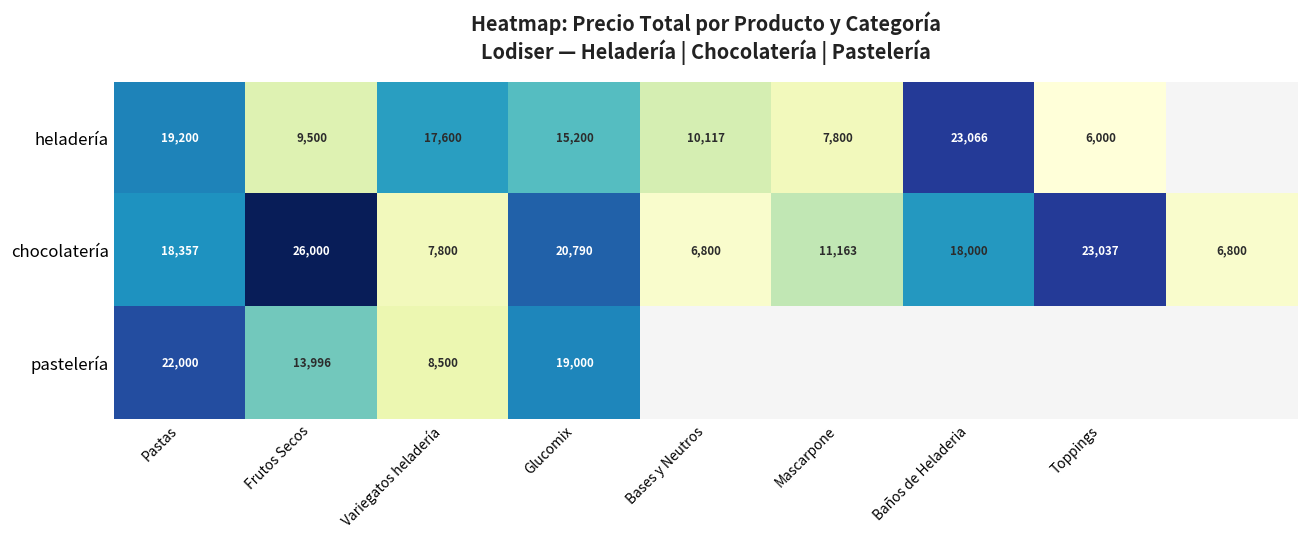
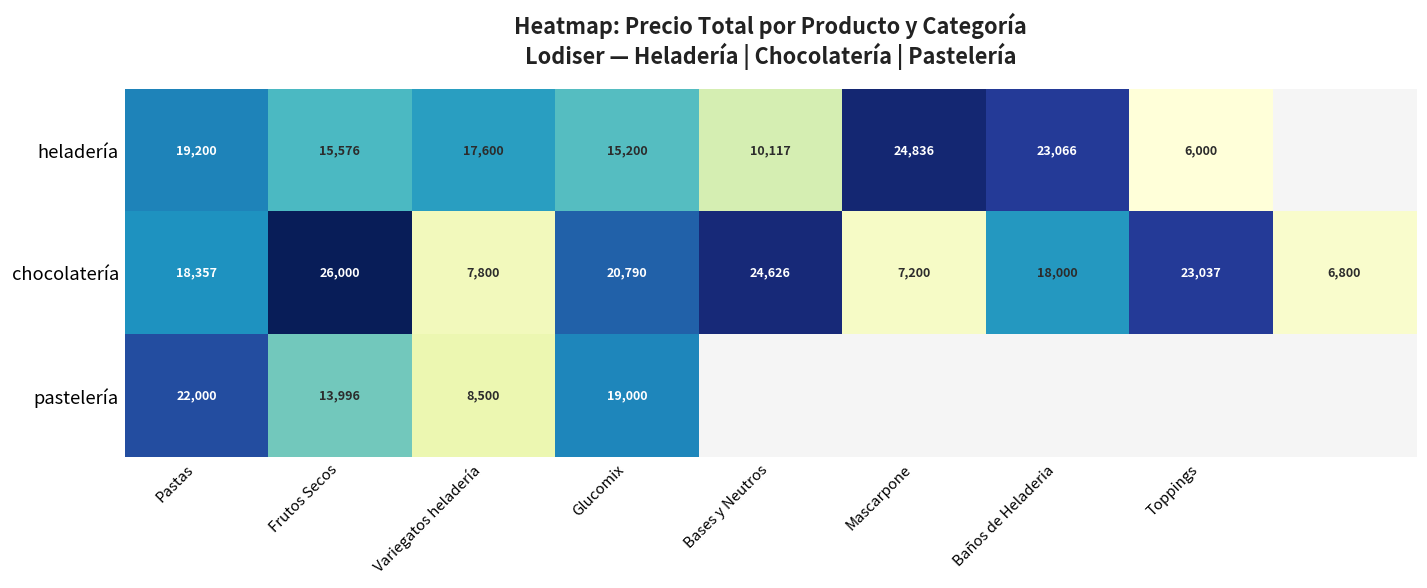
heladería, Frutos Secos: 9,500 -> 15,576
heladería, Mascarpone: 7,800 -> 24,836
chocolatería, Bases y Neutros: 6,800 -> 24,626
chocolatería, Mascarpone: 11,163 -> 7,200
